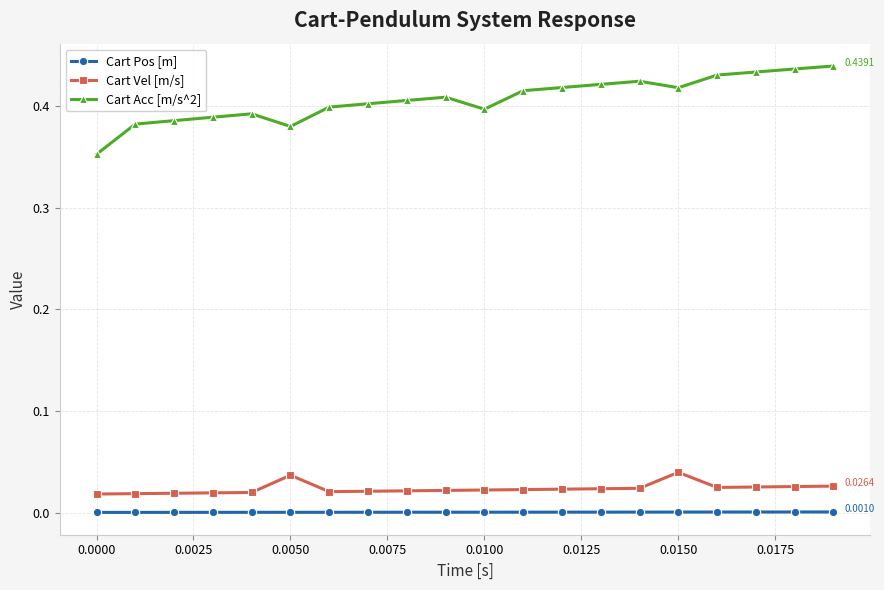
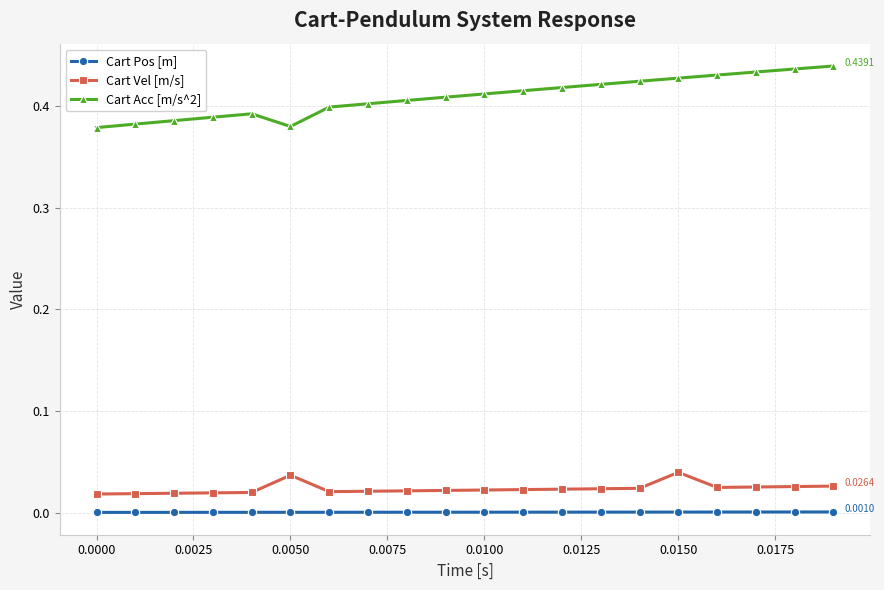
Cart Acc [m/s^2], 0.0000: 0.352 -> 0.379
Cart Acc [m/s^2], 0.0100: 0.397 -> 0.412
Cart Acc [m/s^2], 0.0150: 0.418 -> 0.427
